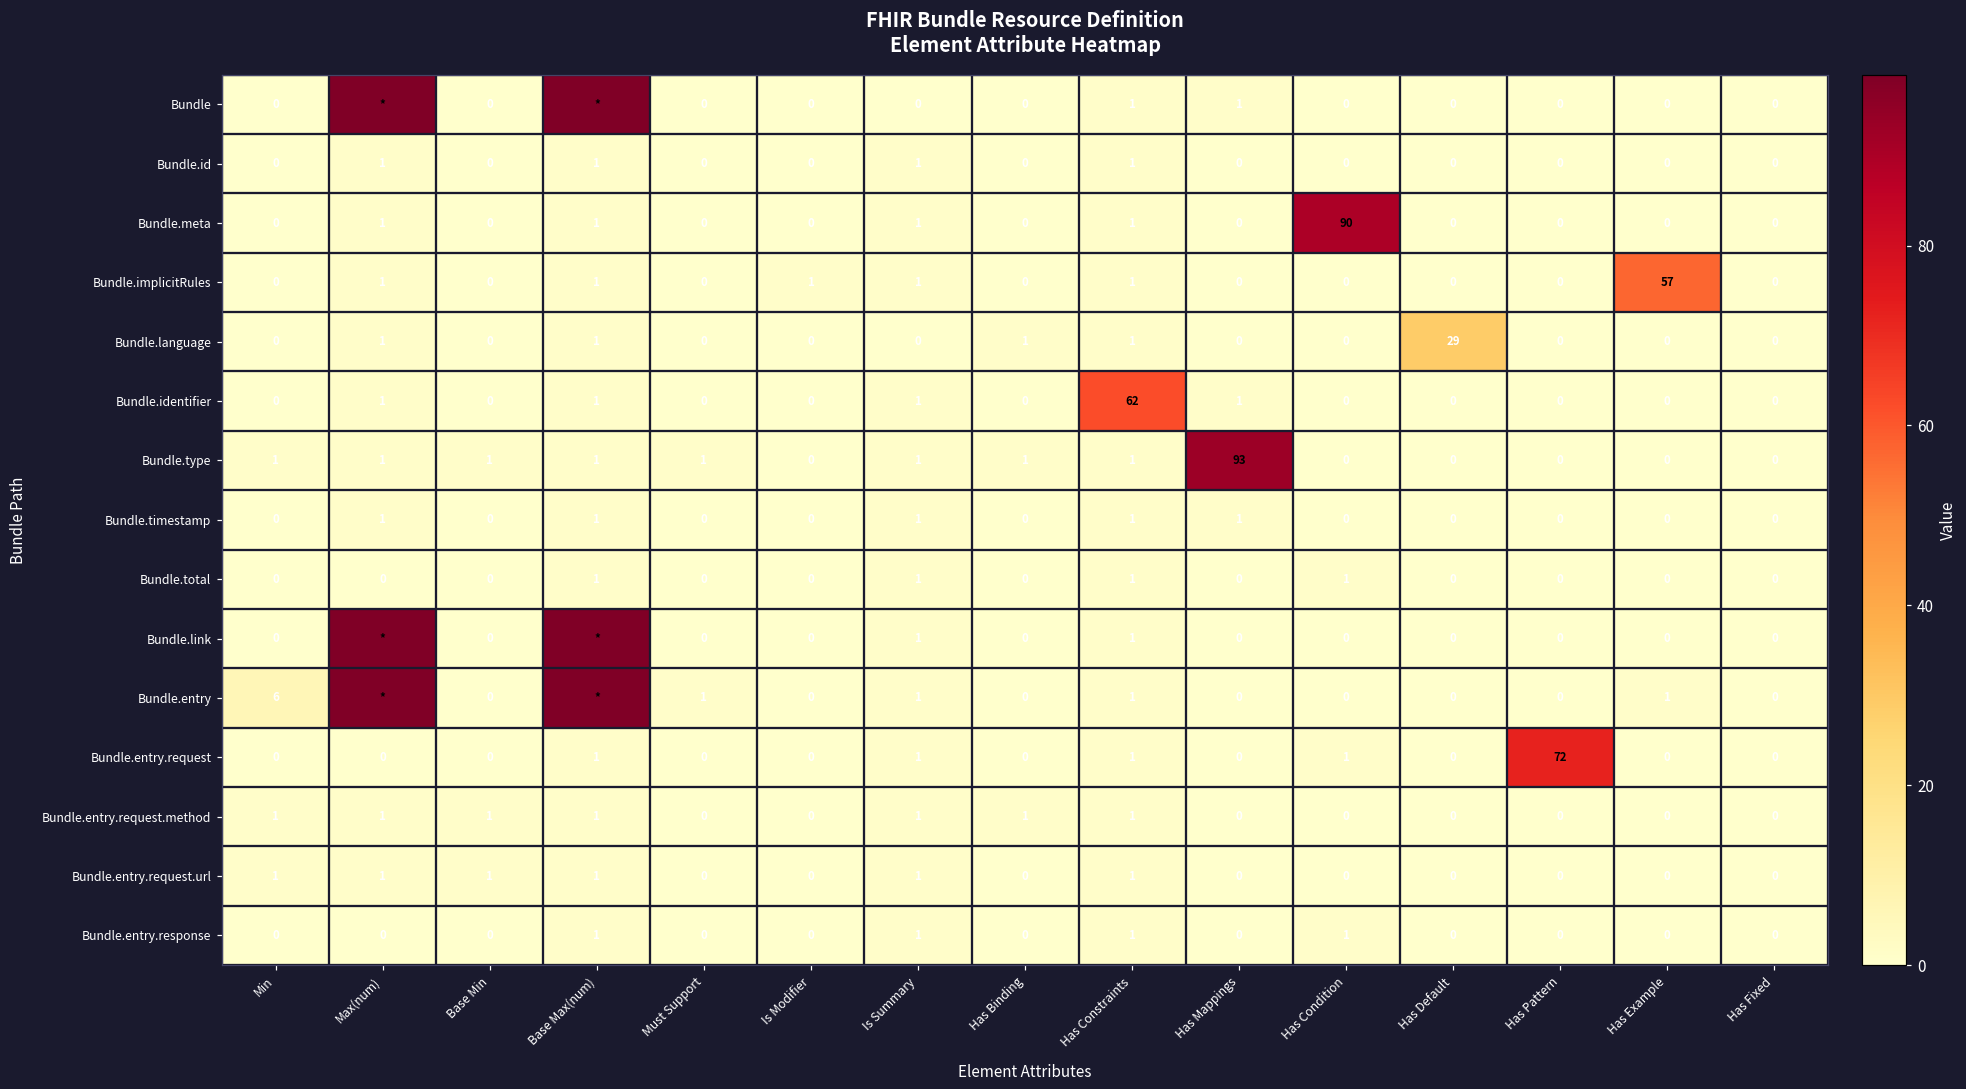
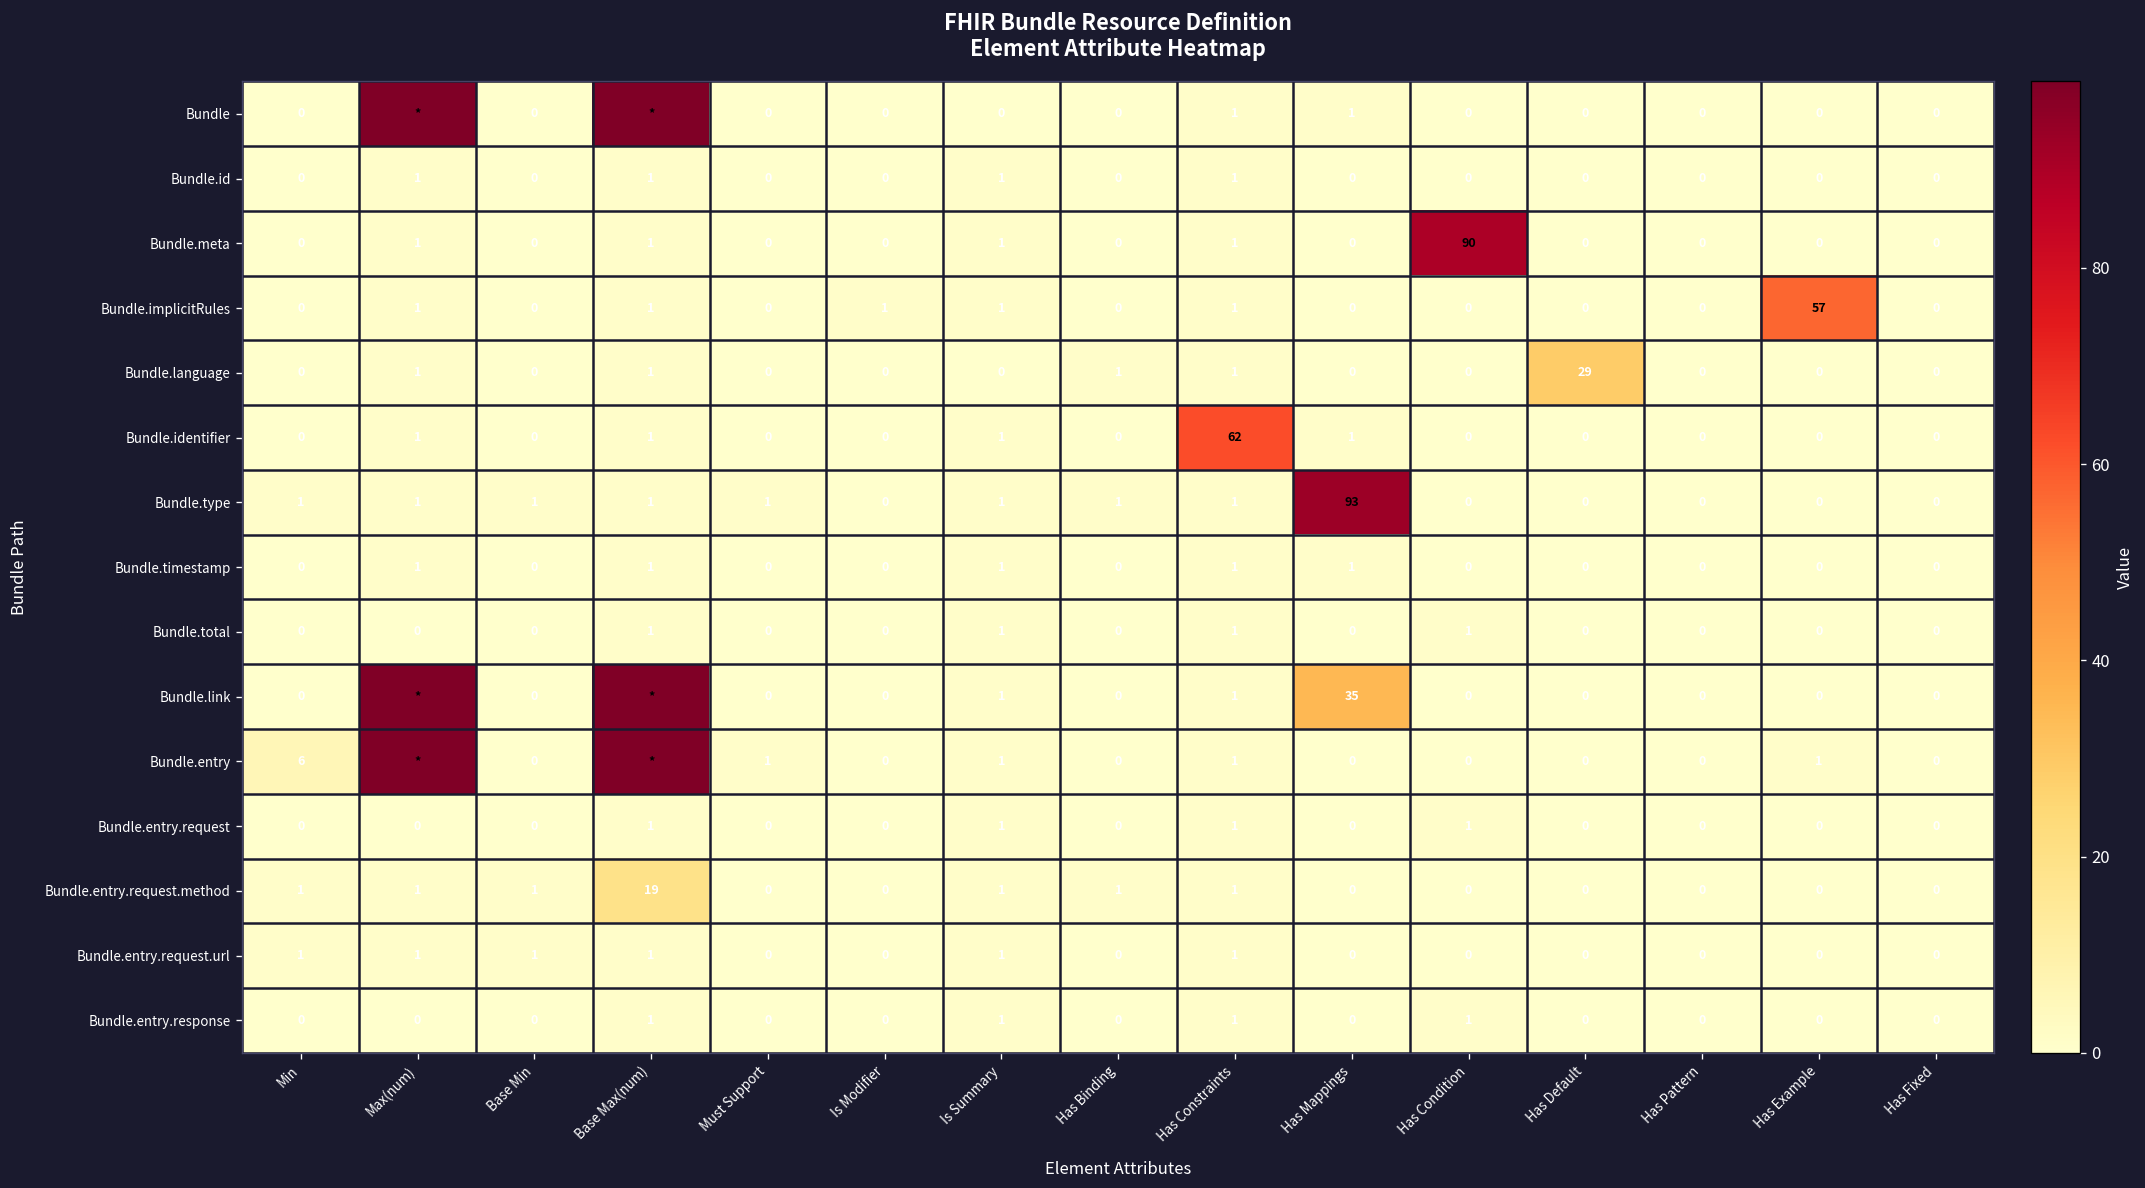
Bundle.link, Has Mappings: 0 -> 35
Bundle.entry.request, Has Pattern: 72 -> 0
Bundle.entry.request.method, Base Max(num): 1 -> 19
